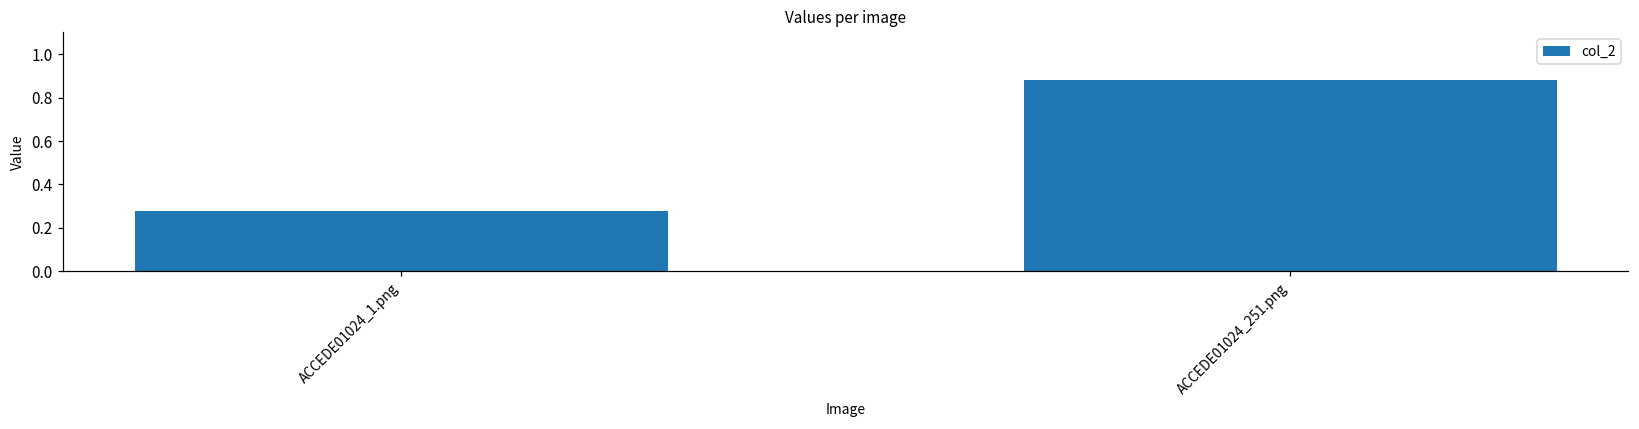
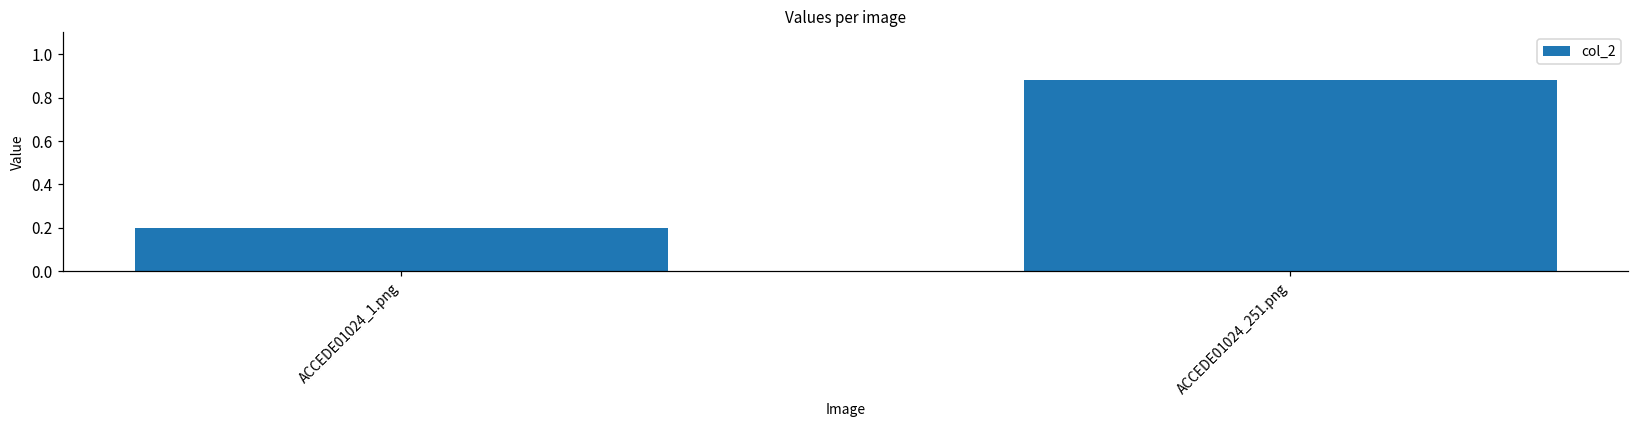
ACCEDE01024_1.png: 0.28 -> 0.20
